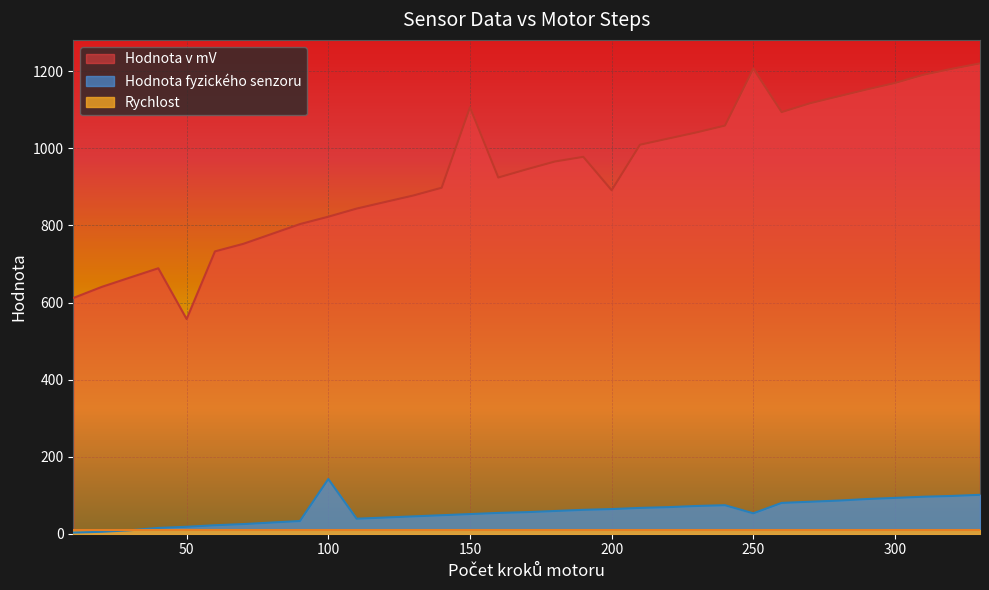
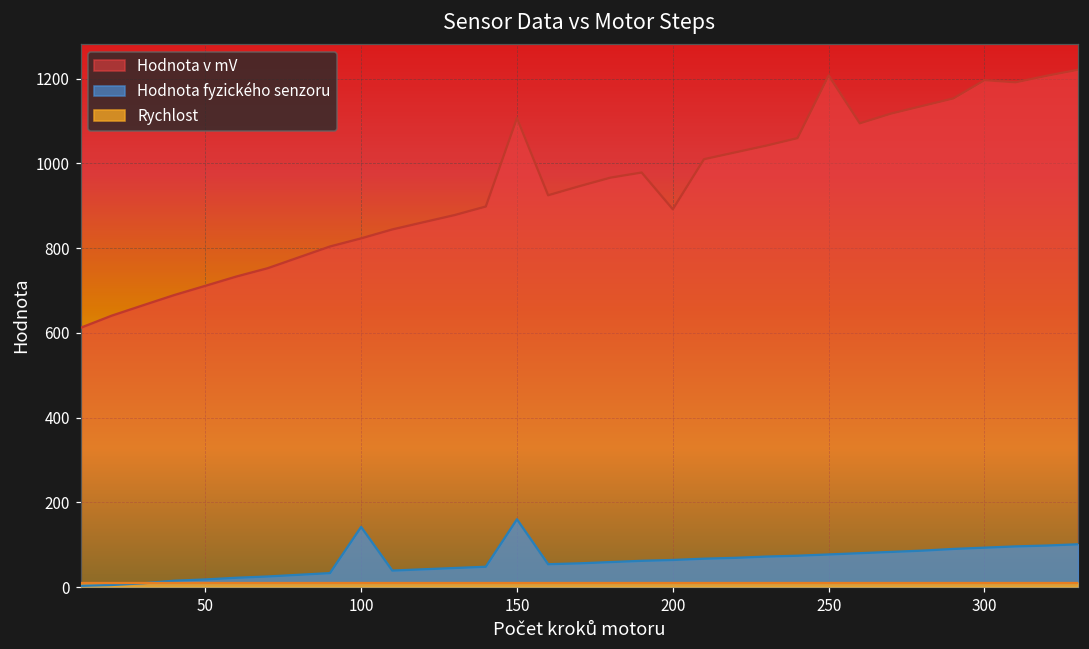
Hodnota v mV, 50: 560 -> 710
Hodnota fyzického senzoru, 150: 50 -> 160
Hodnota fyzického senzoru, 250: 50 -> 80
Hodnota v mV, 300: 1170 -> 1200
